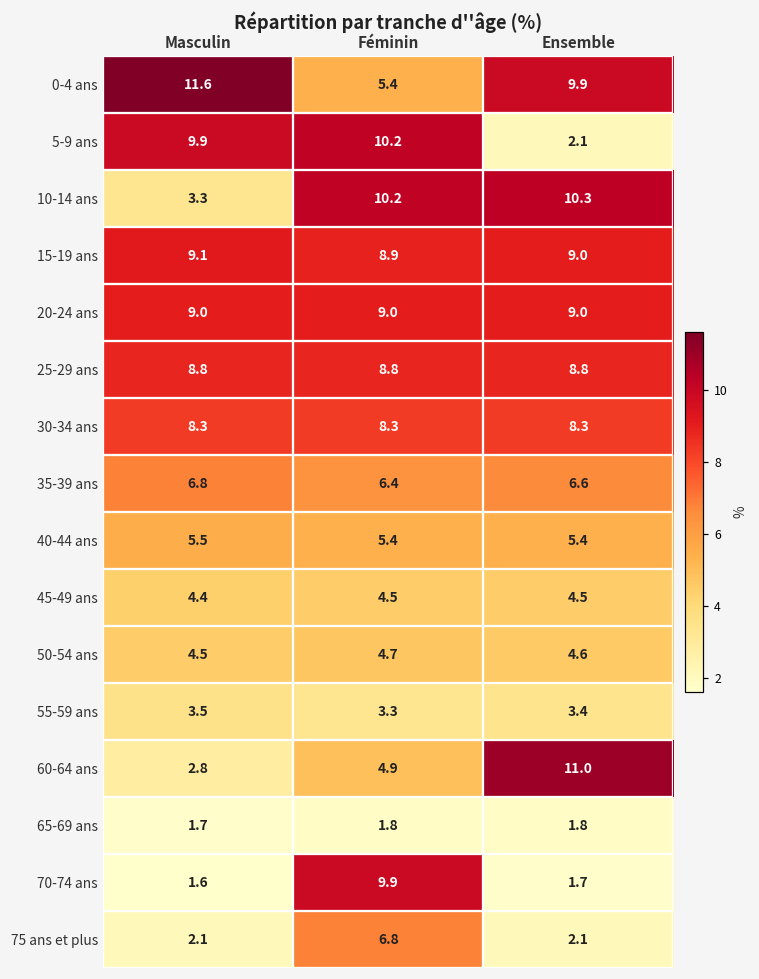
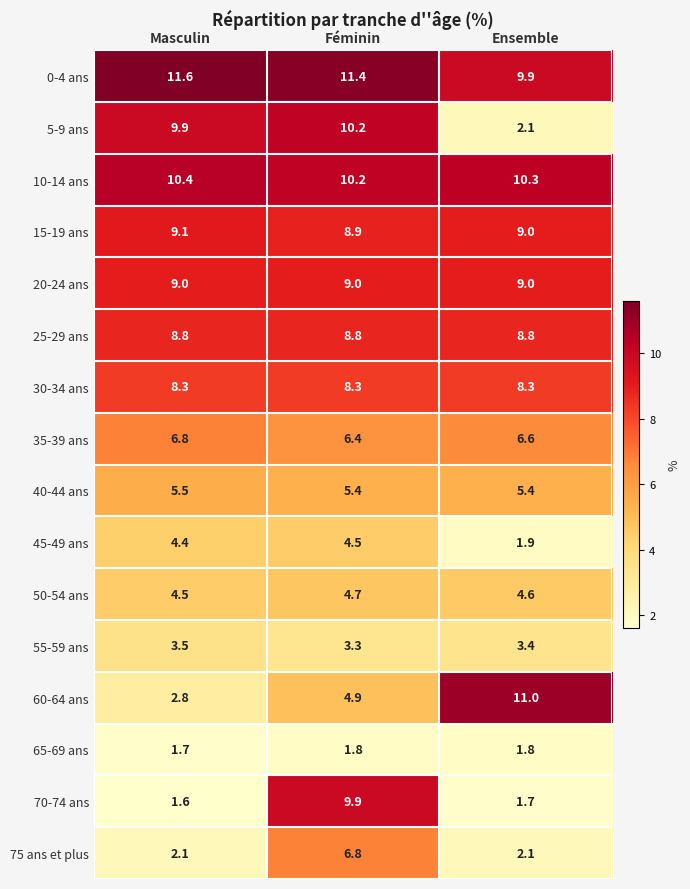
0-4 ans, Féminin: 5.4 -> 11.4
10-14 ans, Masculin: 3.3 -> 10.4
45-49 ans, Ensemble: 4.5 -> 1.9
